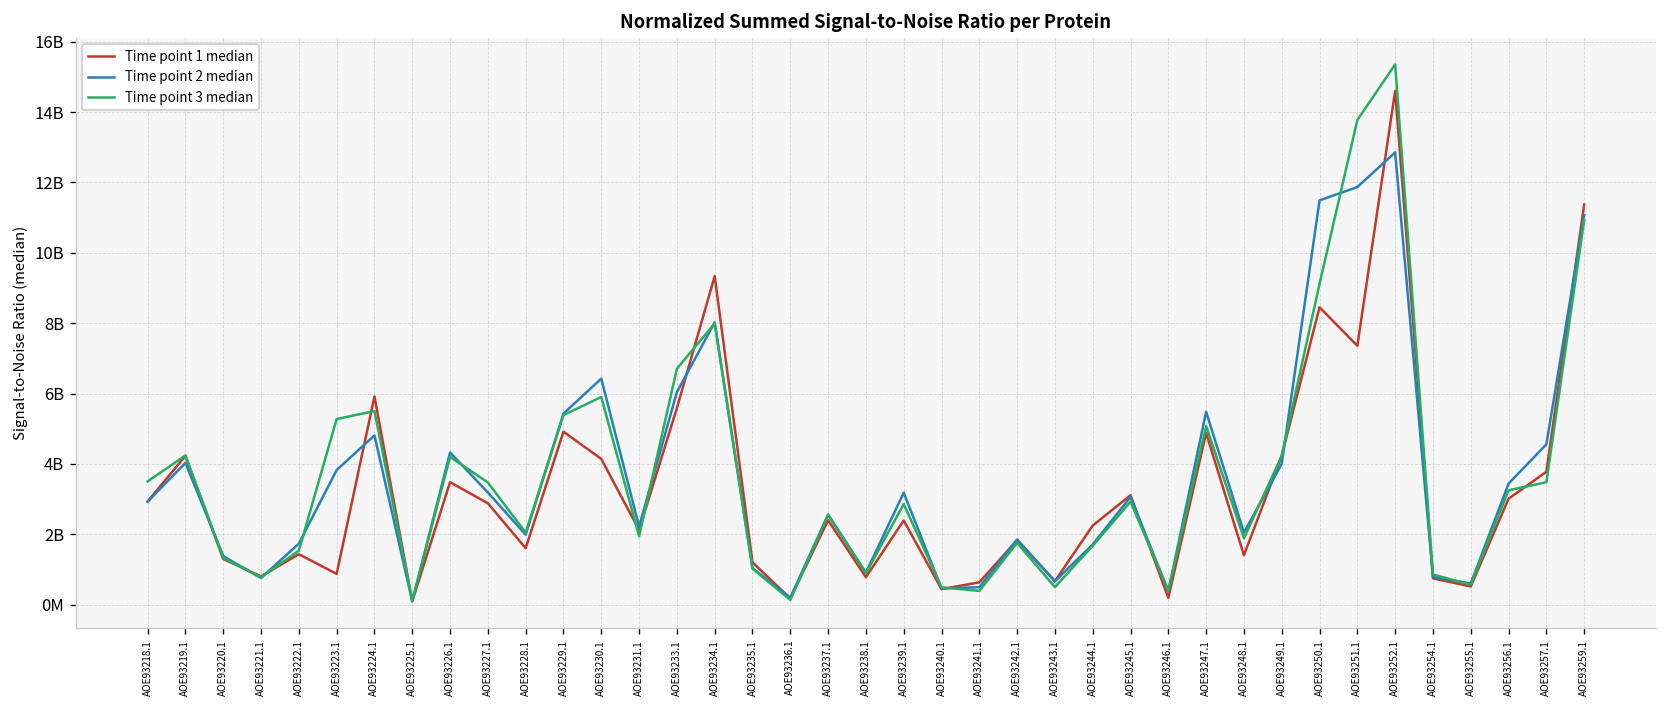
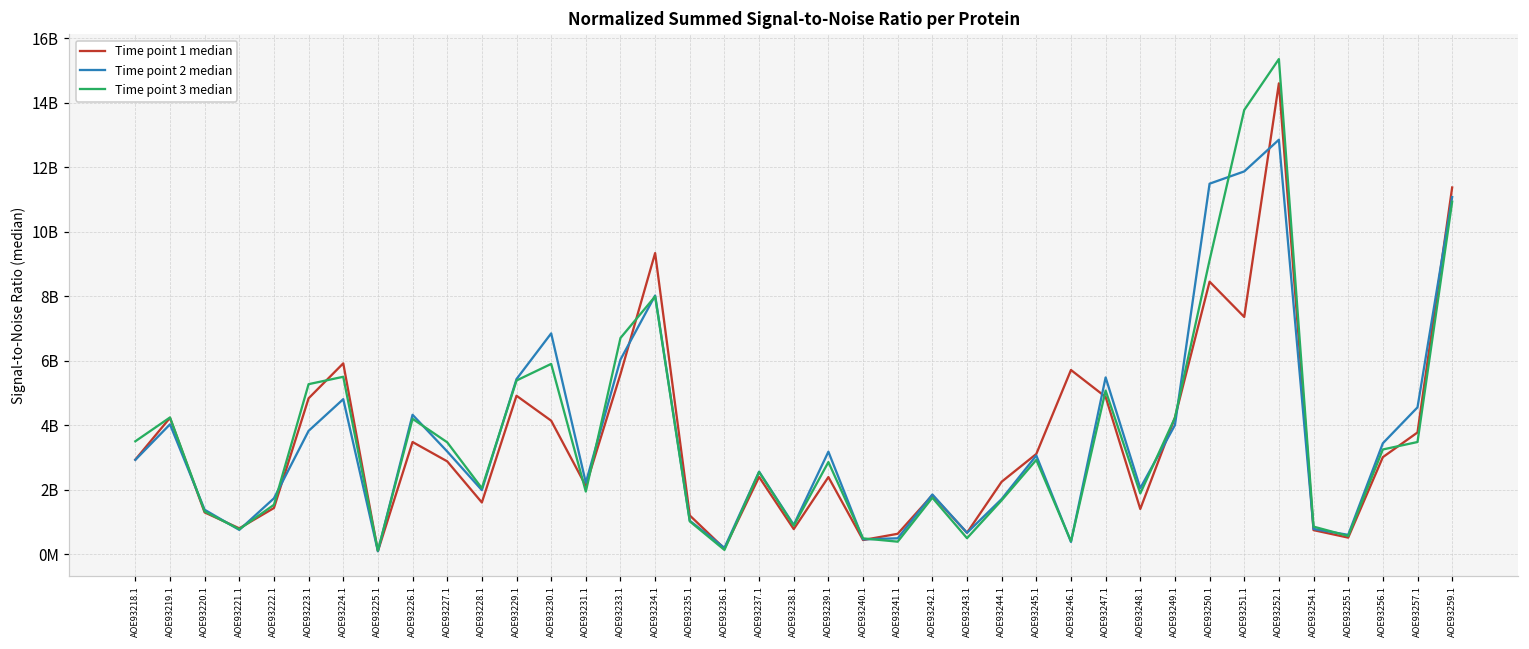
Time point 1 median, AOE93223.1: 900000000 -> 4800000000
Time point 2 median, AOE93230.1: 6400000000 -> 6800000000
Time point 1 median, AOE93246.1: 200000000 -> 5700000000
